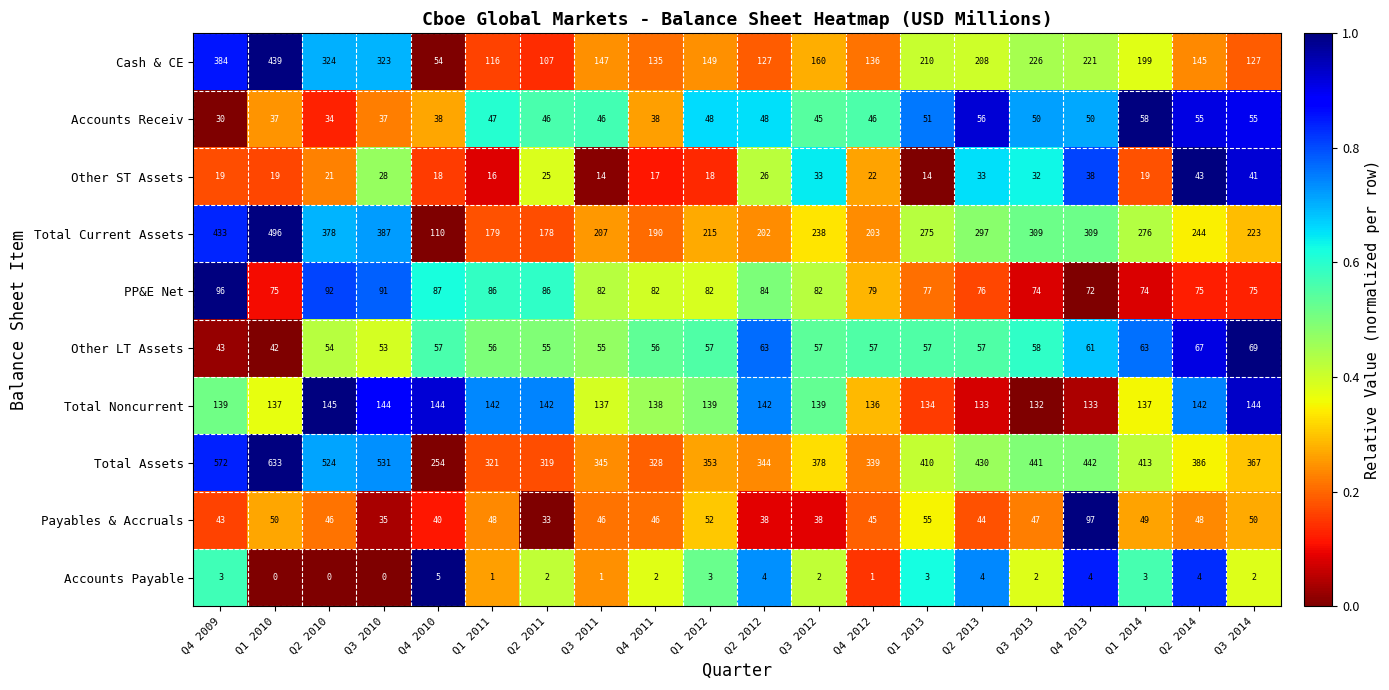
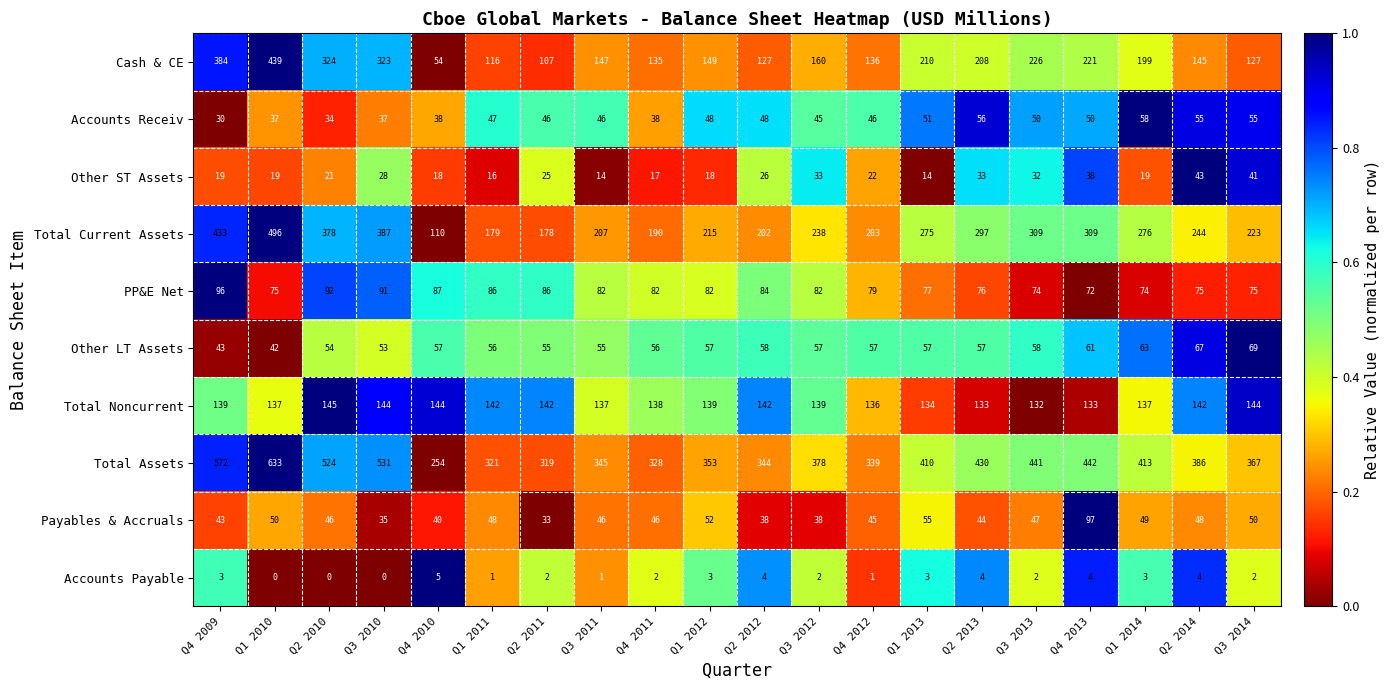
Other LT Assets, Q2 2012: 63 -> 58
